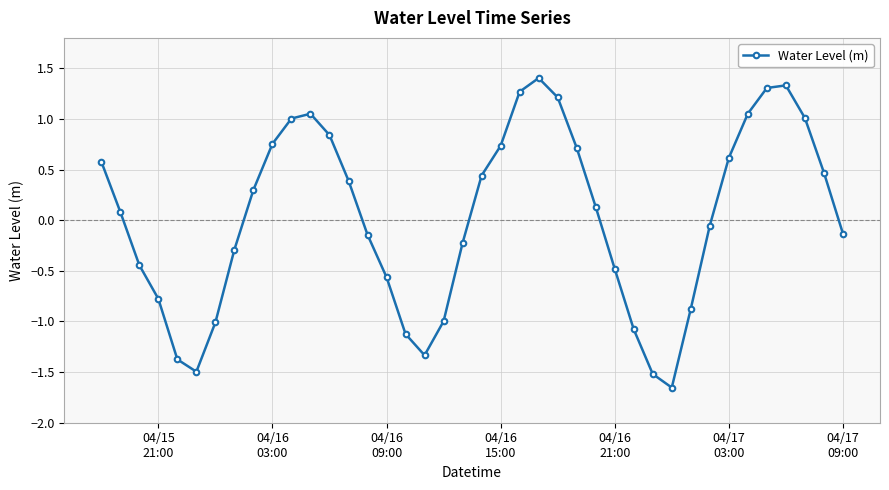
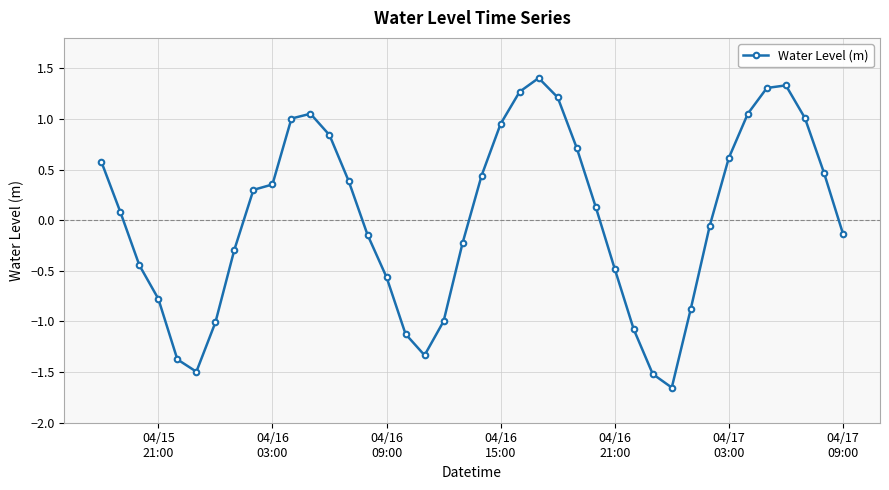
04/16 03:00: 0.75 -> 0.35
04/16 15:00: 0.73 -> 0.95
